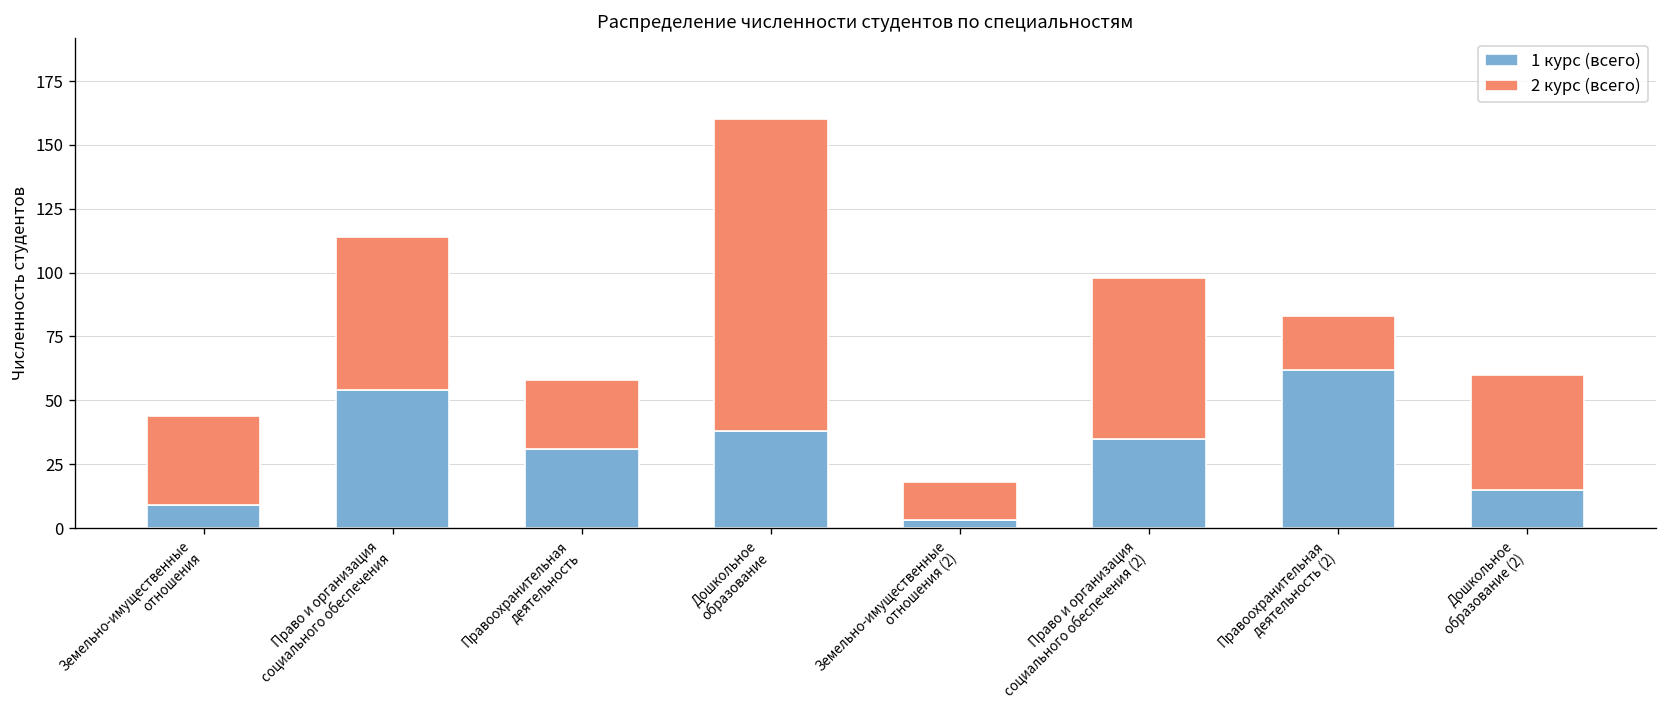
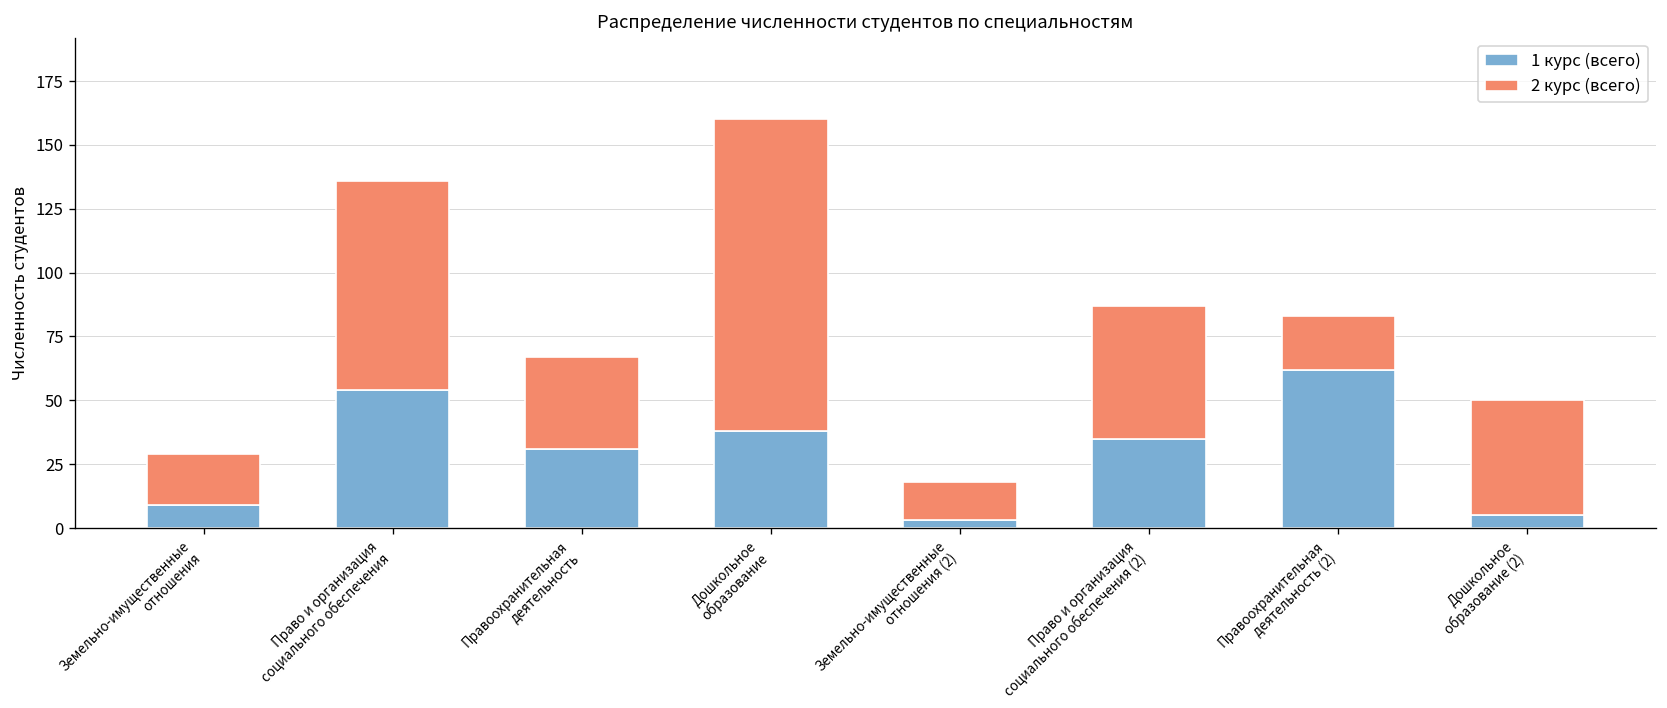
2 курс (всего), Земельно-имущественные отношения: 35 -> 20
2 курс (всего), Право и организация социального обеспечения: 60 -> 82
2 курс (всего), Правоохранительная деятельность: 27 -> 36
2 курс (всего), Право и организация социального обеспечения (2): 63 -> 52
1 курс (всего), Дошкольное образование (2): 15 -> 5
